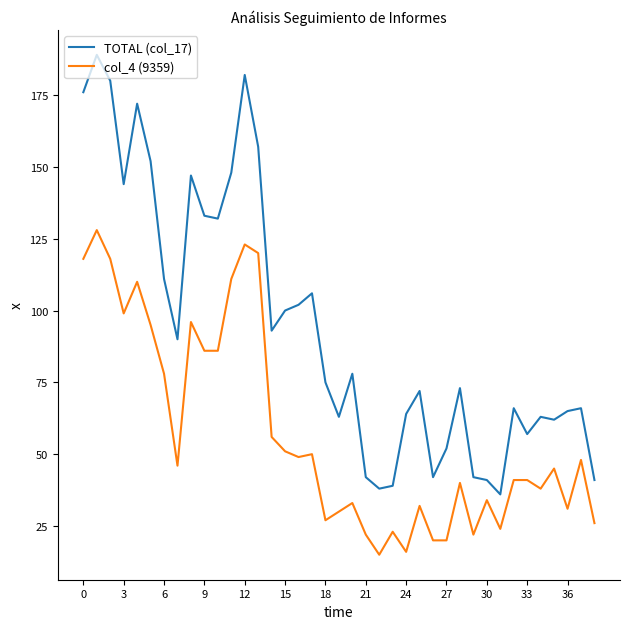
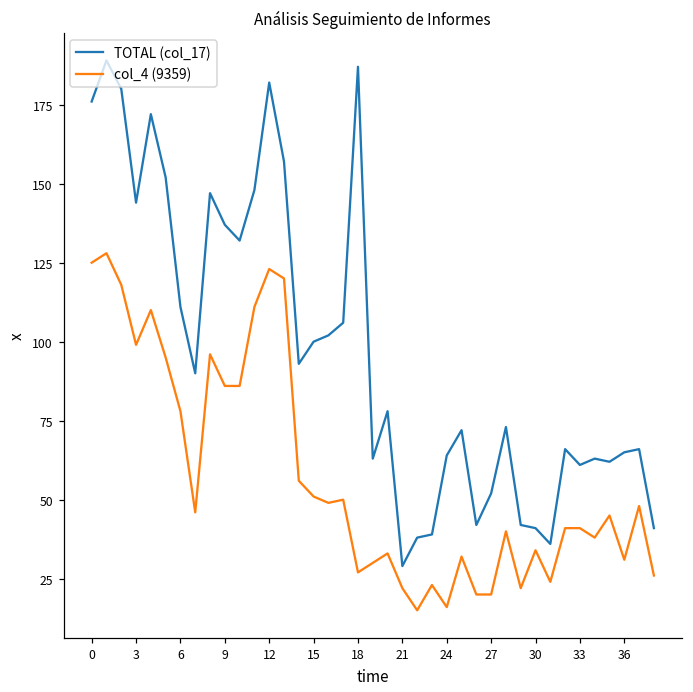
col_4 (9359), 0: 118 -> 125
TOTAL (col_17), 9: 133 -> 137
TOTAL (col_17), 18: 75 -> 187
TOTAL (col_17), 21: 42 -> 29
TOTAL (col_17), 33: 57 -> 61
